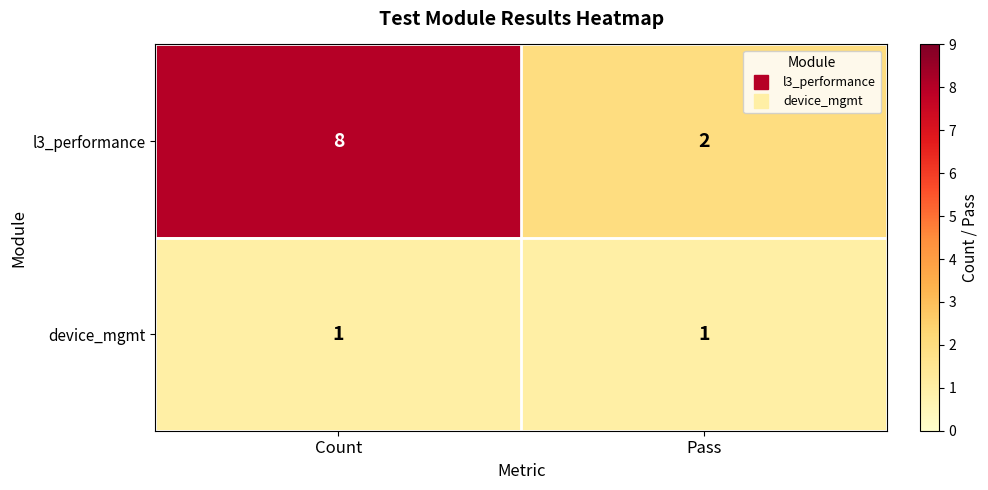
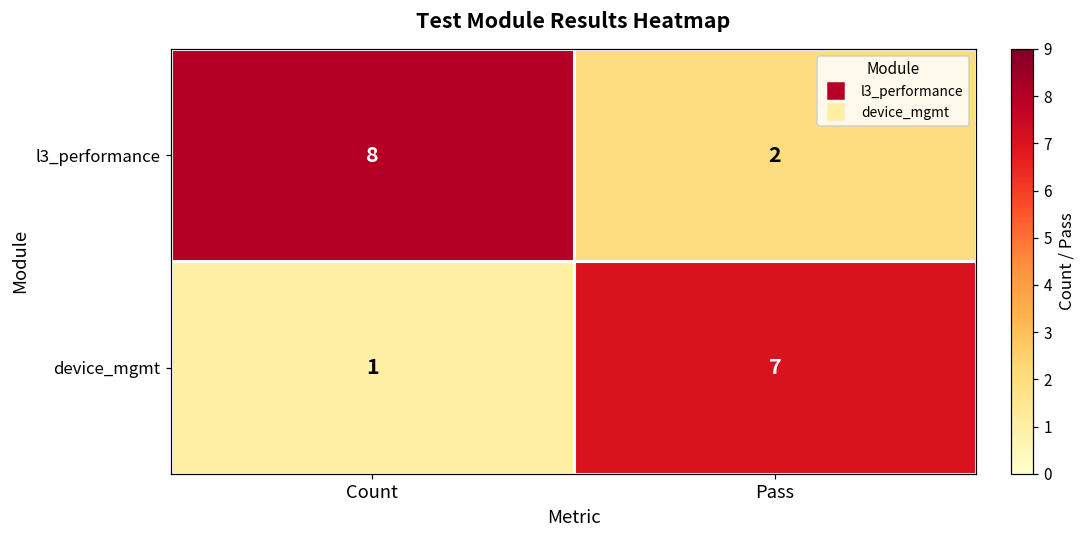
device_mgmt, Pass: 1 -> 7
